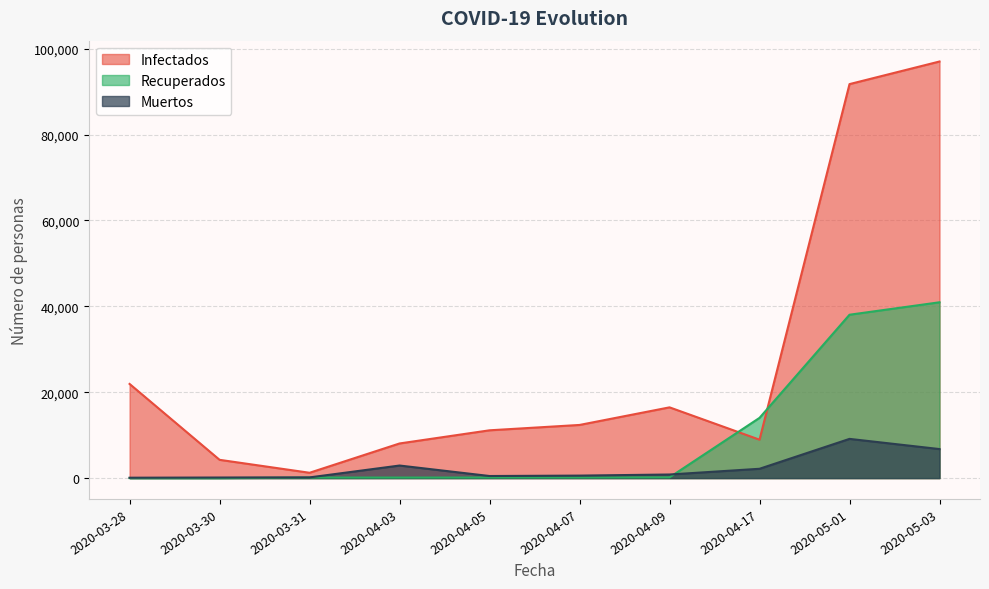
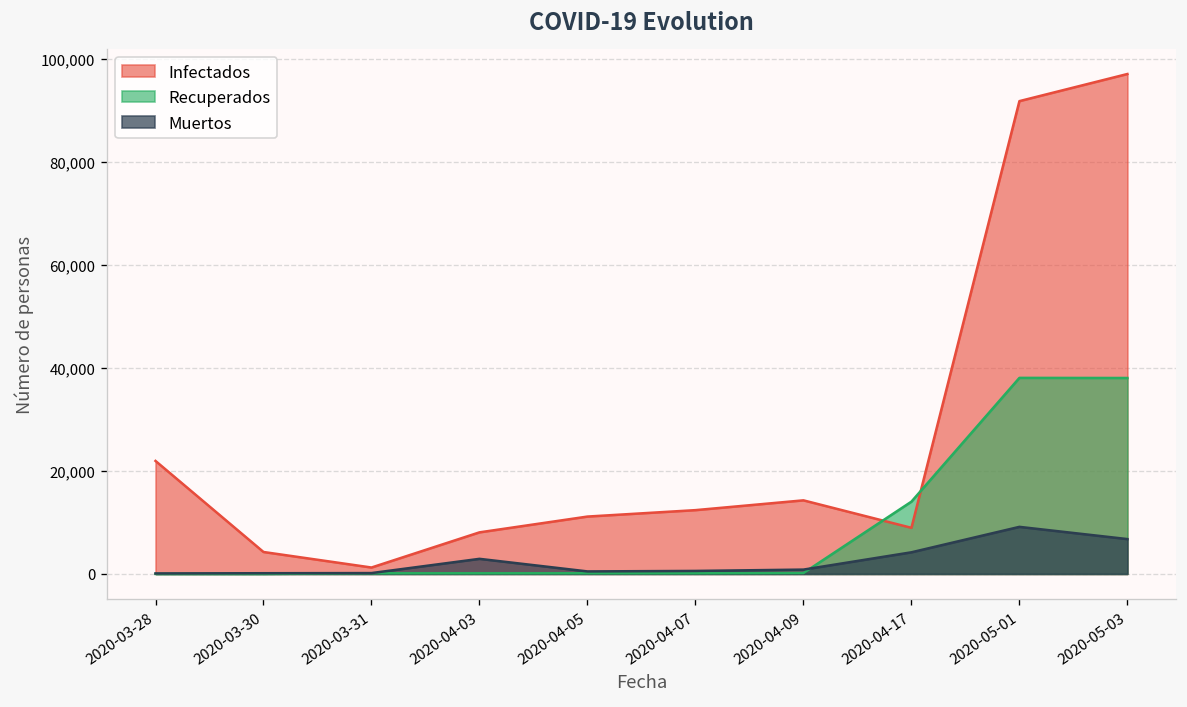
Infectados, 2020-04-09: 16,000 -> 14,000
Muertos, 2020-04-17: 2,000 -> 4,000
Recuperados, 2020-05-03: 41,000 -> 38,000
